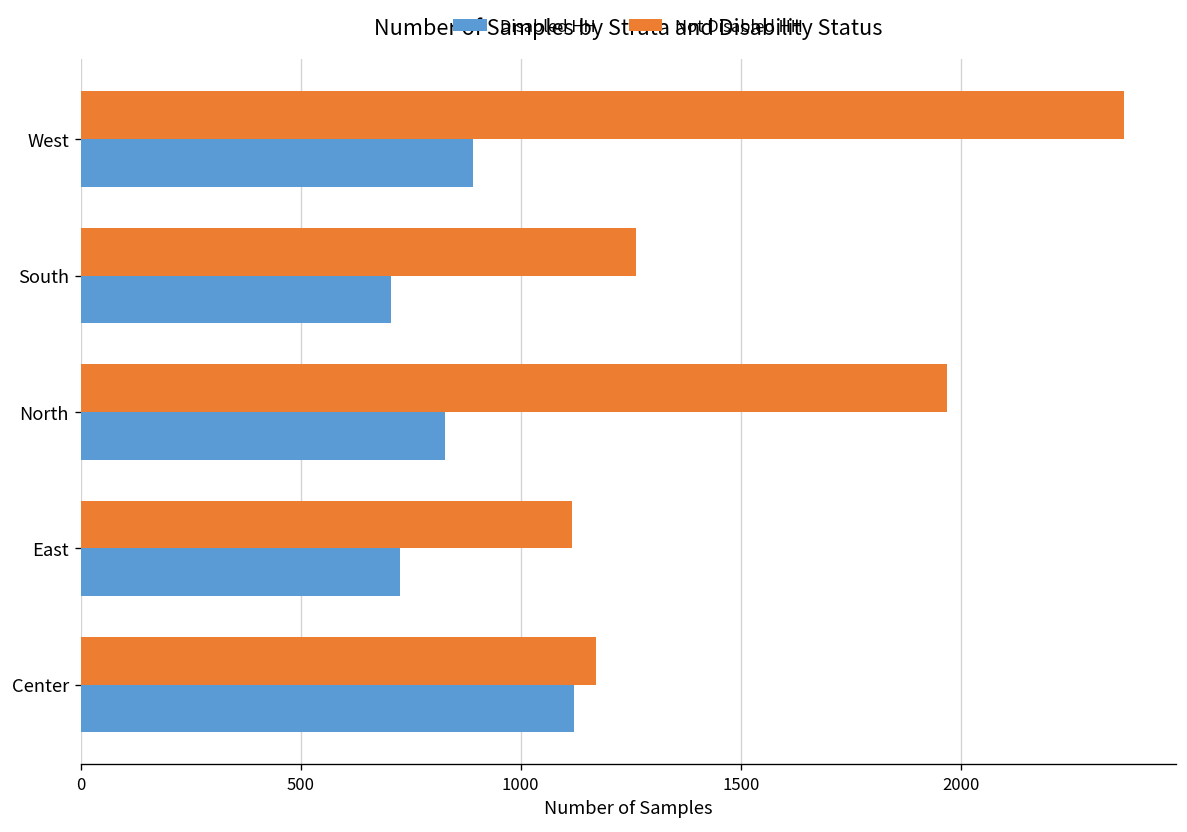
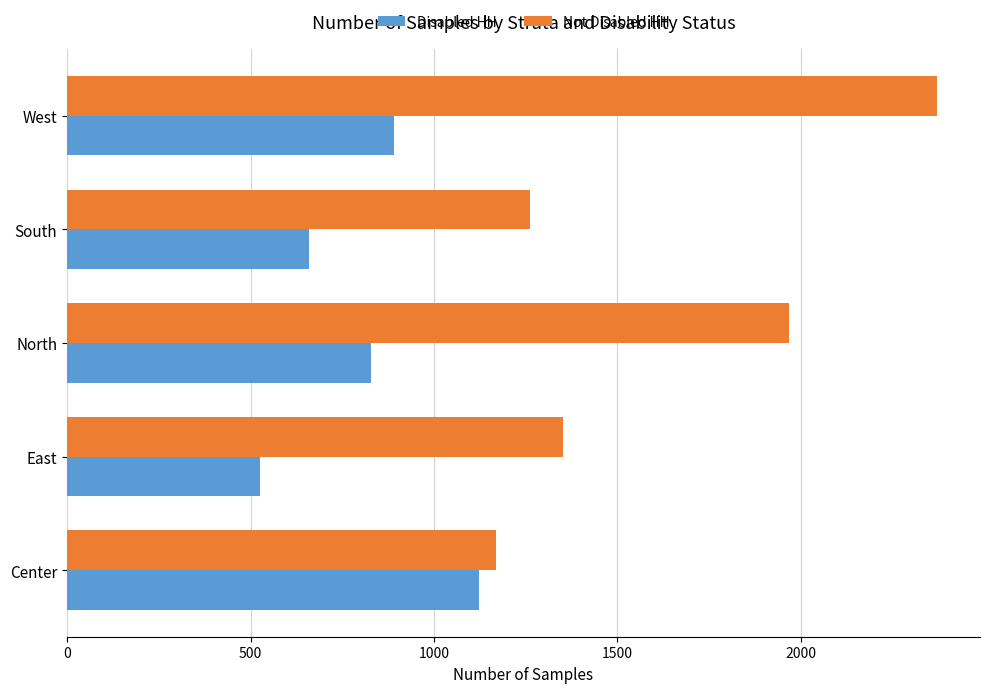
Disabled HH, South: 710 -> 660
Not Disabled HH, East: 1120 -> 1350
Disabled HH, East: 730 -> 530
